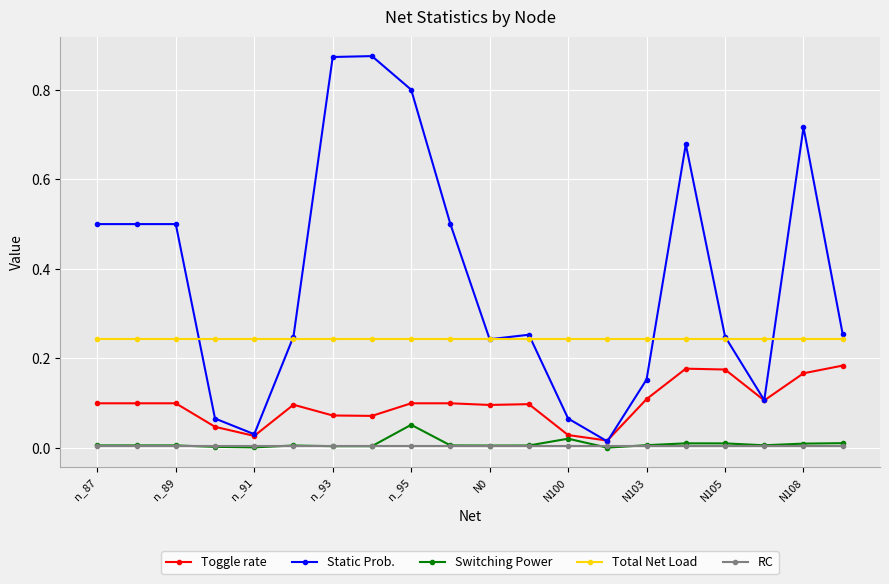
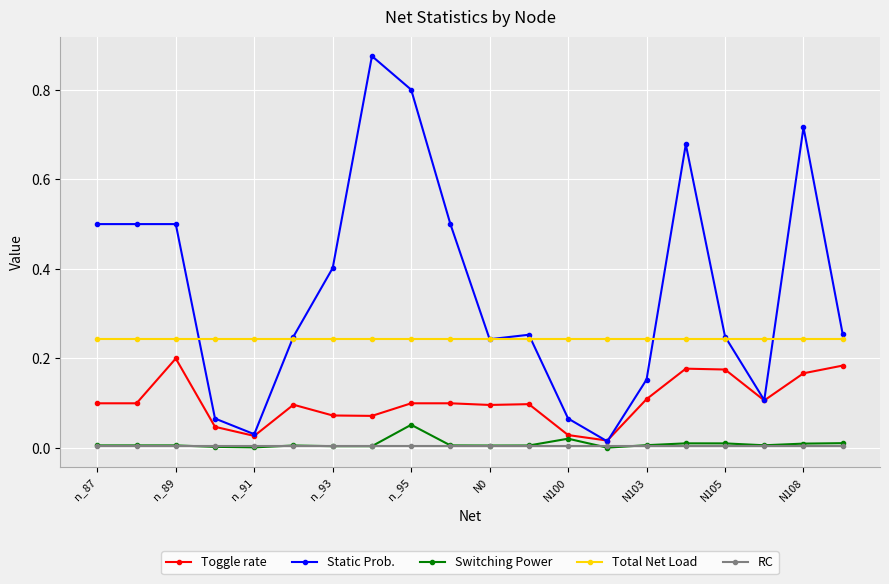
Toggle rate, n_89: 0.1 -> 0.2
Static Prob., n_93: 0.87 -> 0.40
